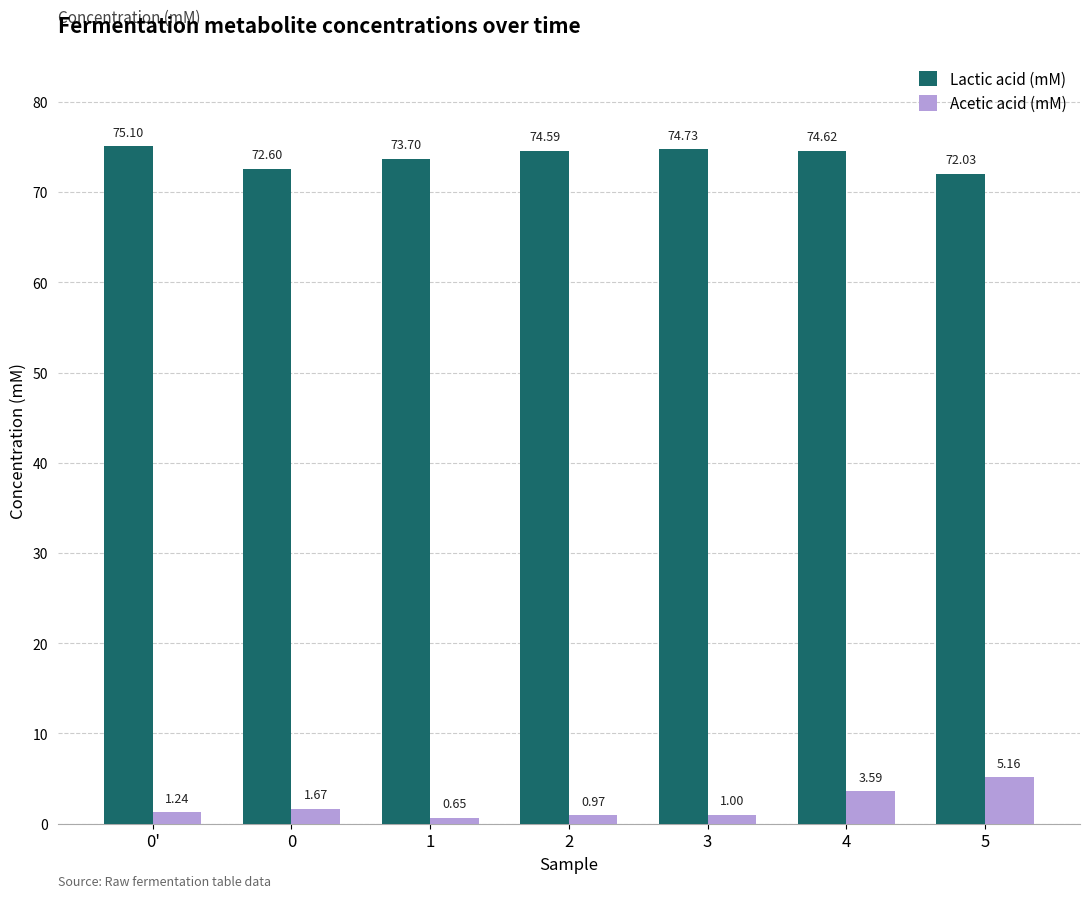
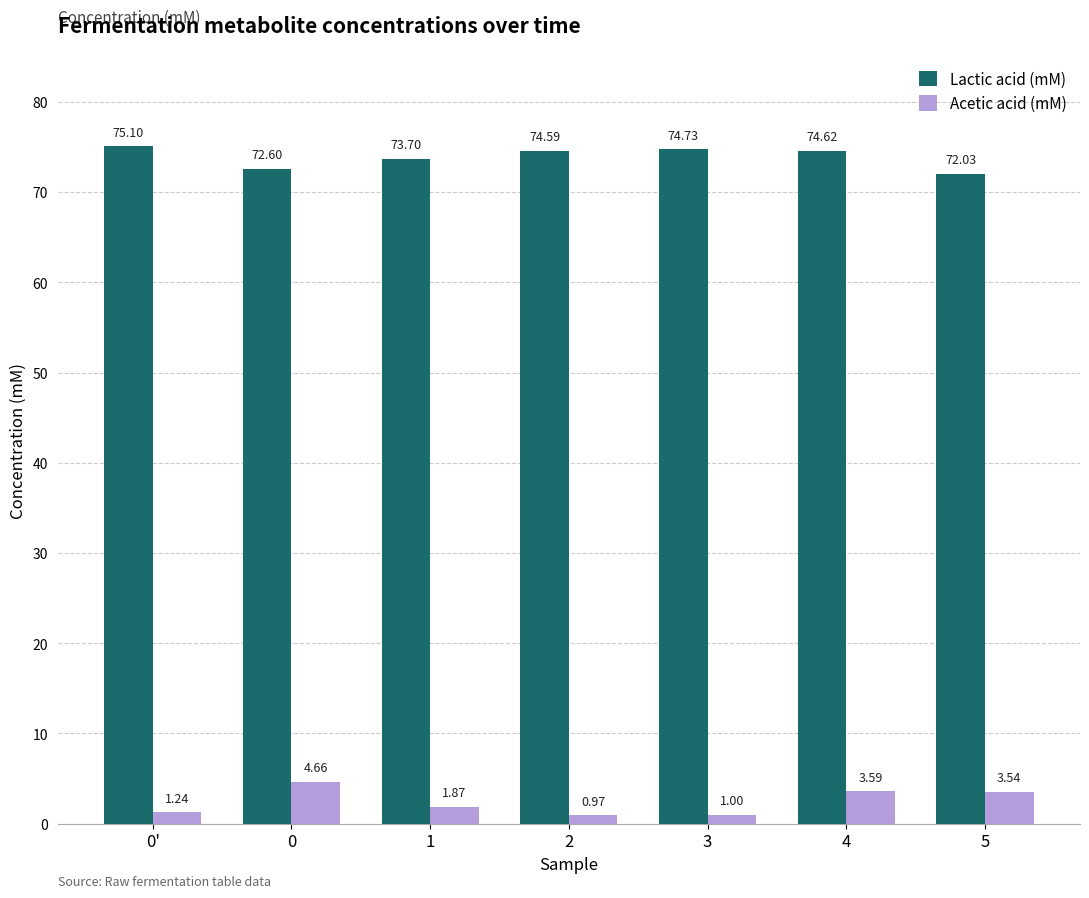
Acetic acid (mM), 0: 1.67 -> 4.66
Acetic acid (mM), 1: 0.65 -> 1.87
Acetic acid (mM), 5: 5.16 -> 3.54
